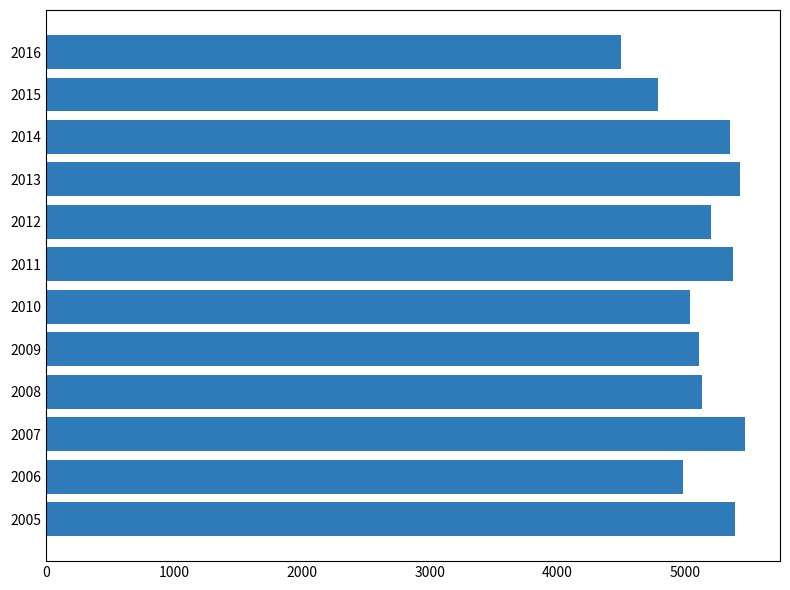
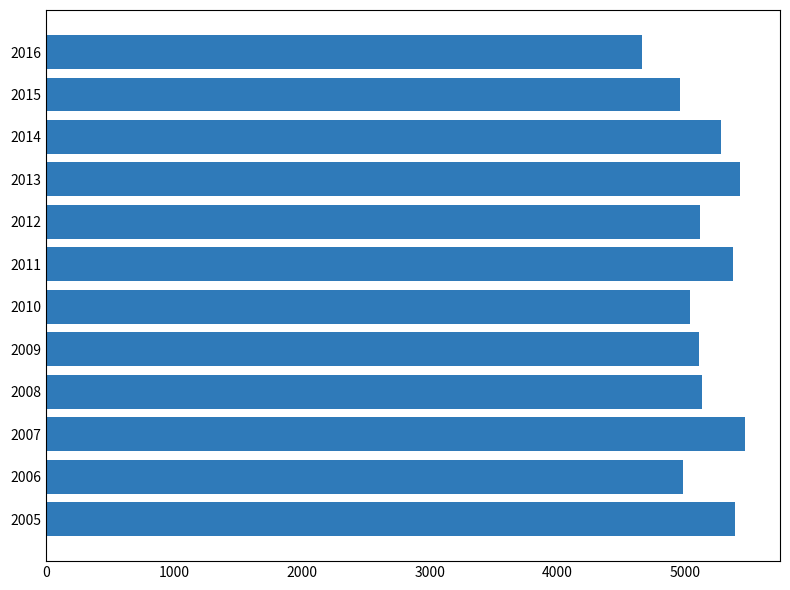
2016: 4500 -> 4660
2015: 4790 -> 4960
2014: 5350 -> 5280
2012: 5200 -> 5120
